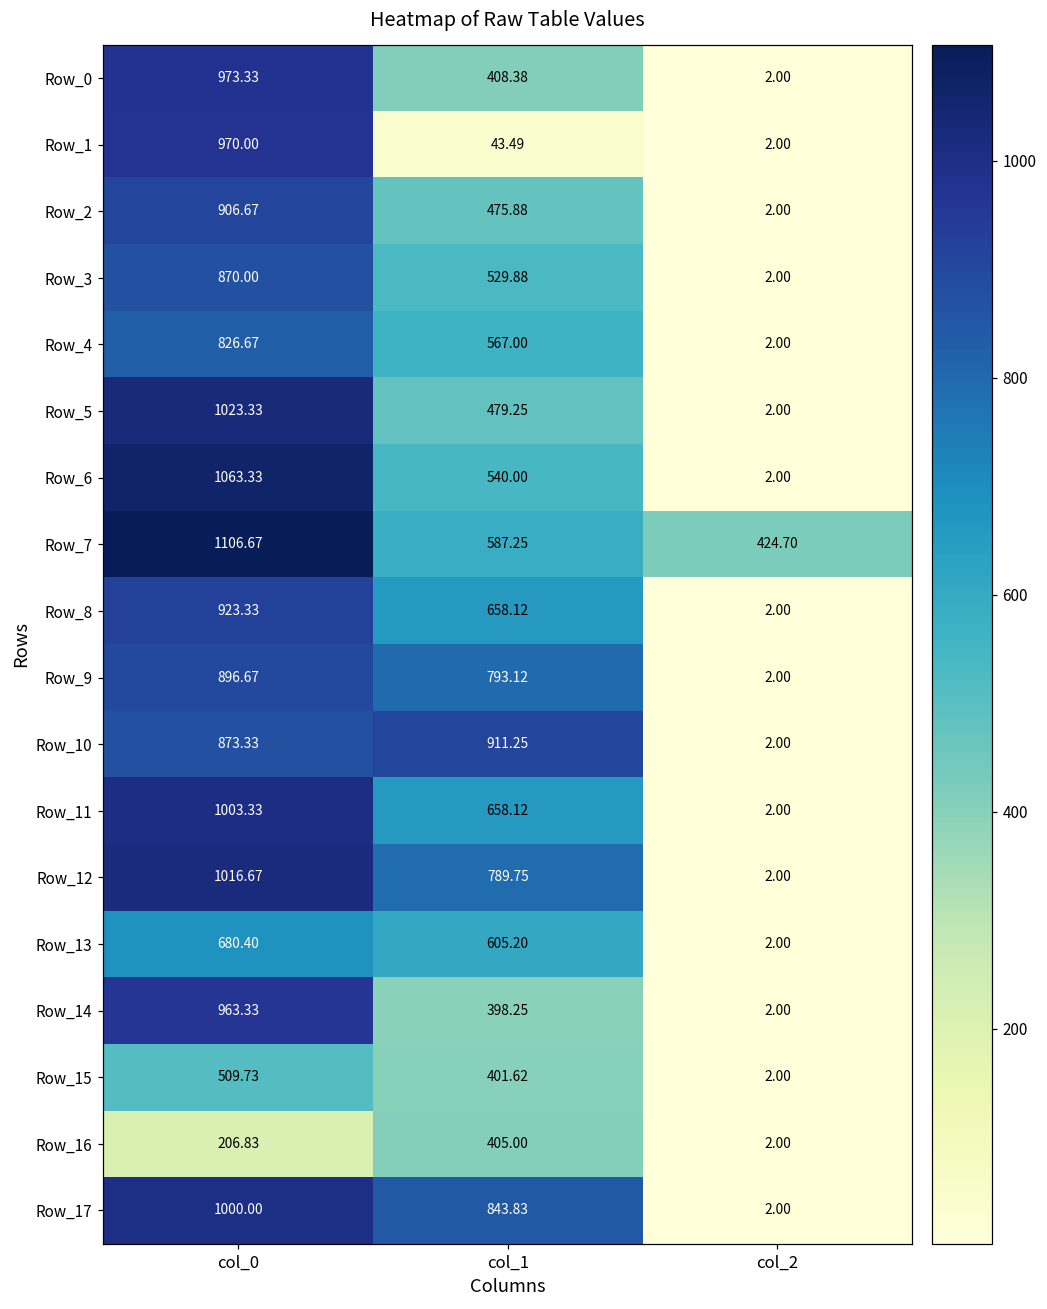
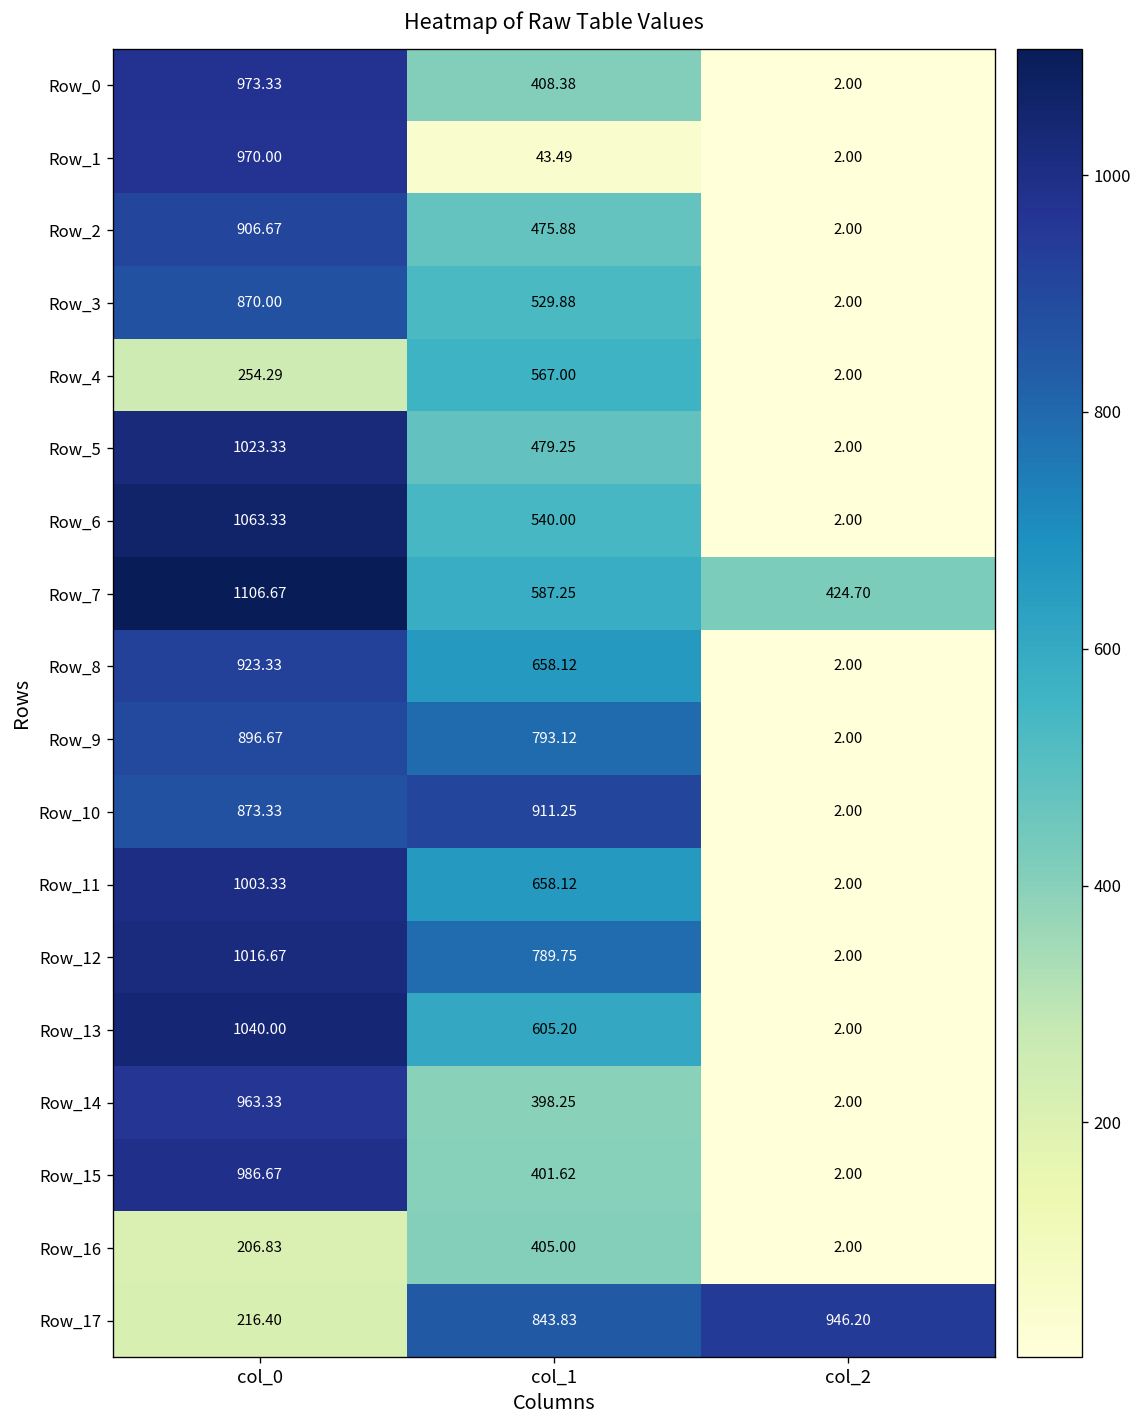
Row_4, col_0: 826.67 -> 254.29
Row_13, col_0: 680.40 -> 1040.00
Row_15, col_0: 509.73 -> 986.67
Row_17, col_0: 1000.00 -> 216.40
Row_17, col_2: 2.00 -> 946.20
